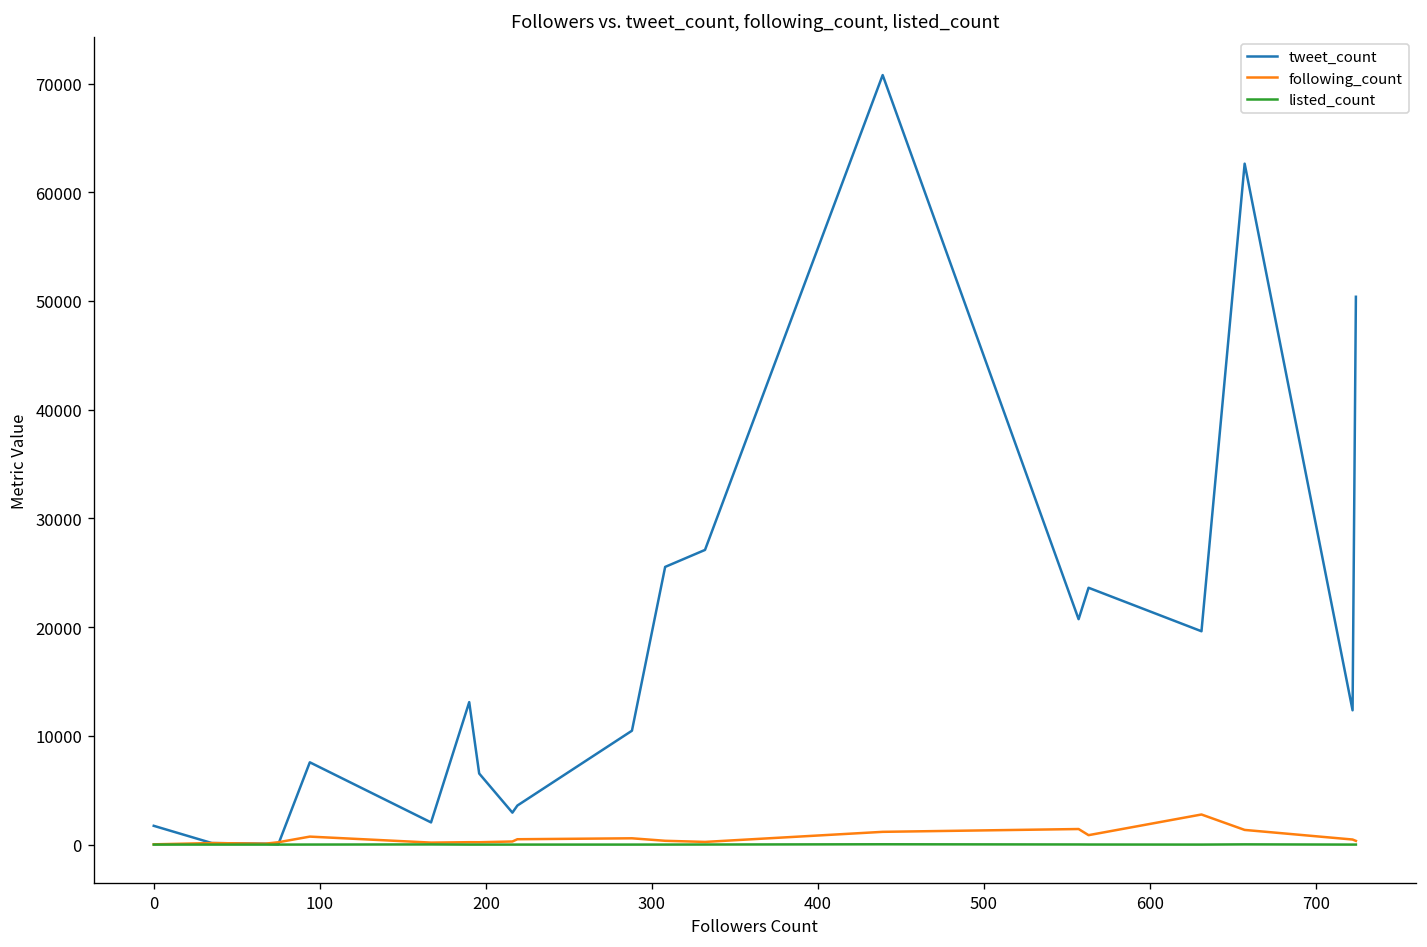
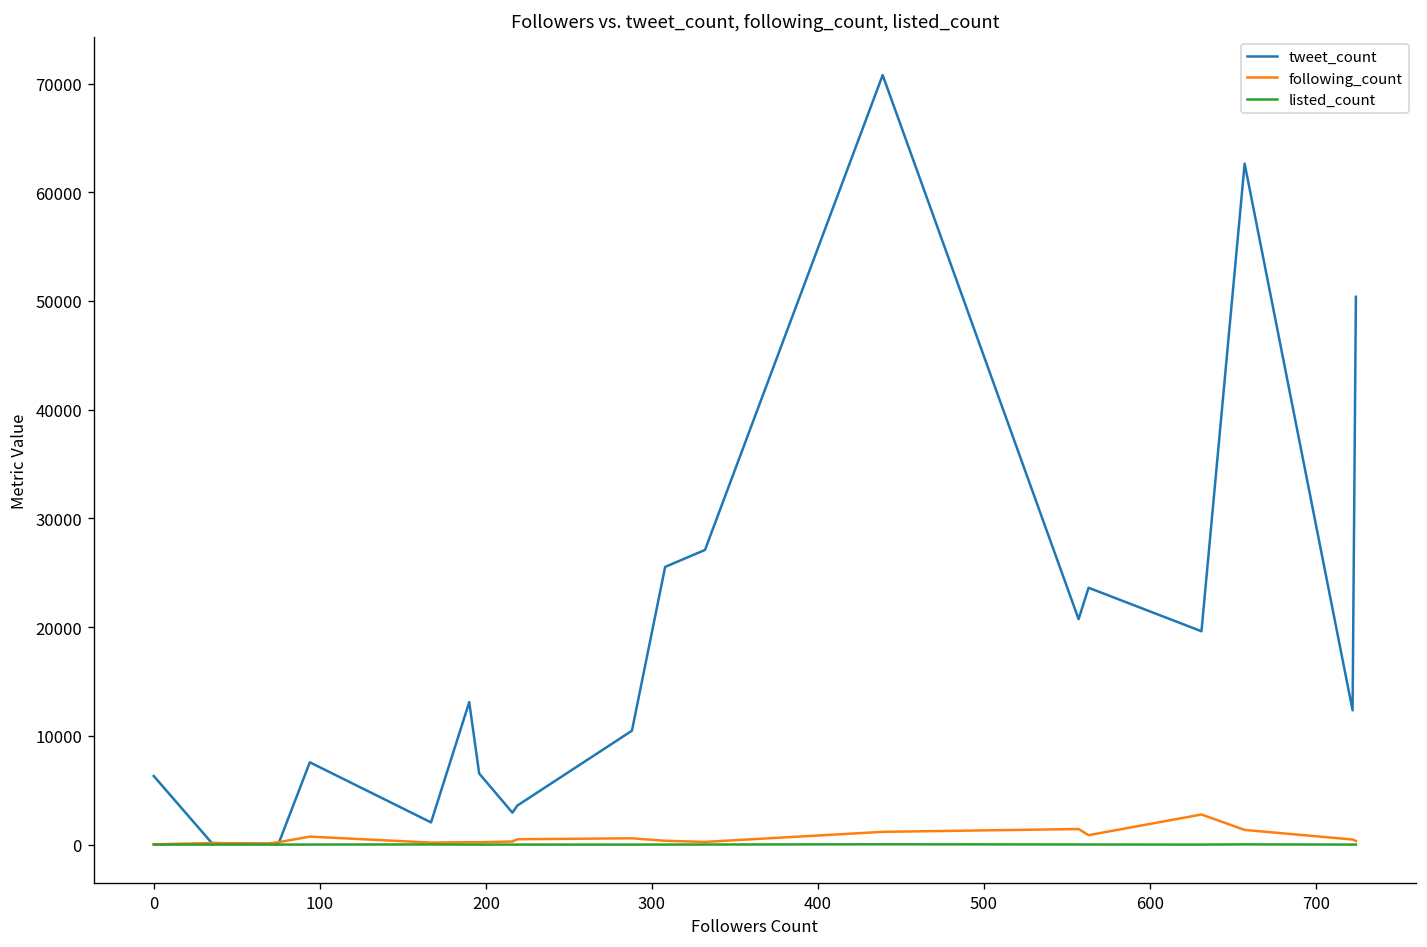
tweet_count, 0: 2000 -> 6000
